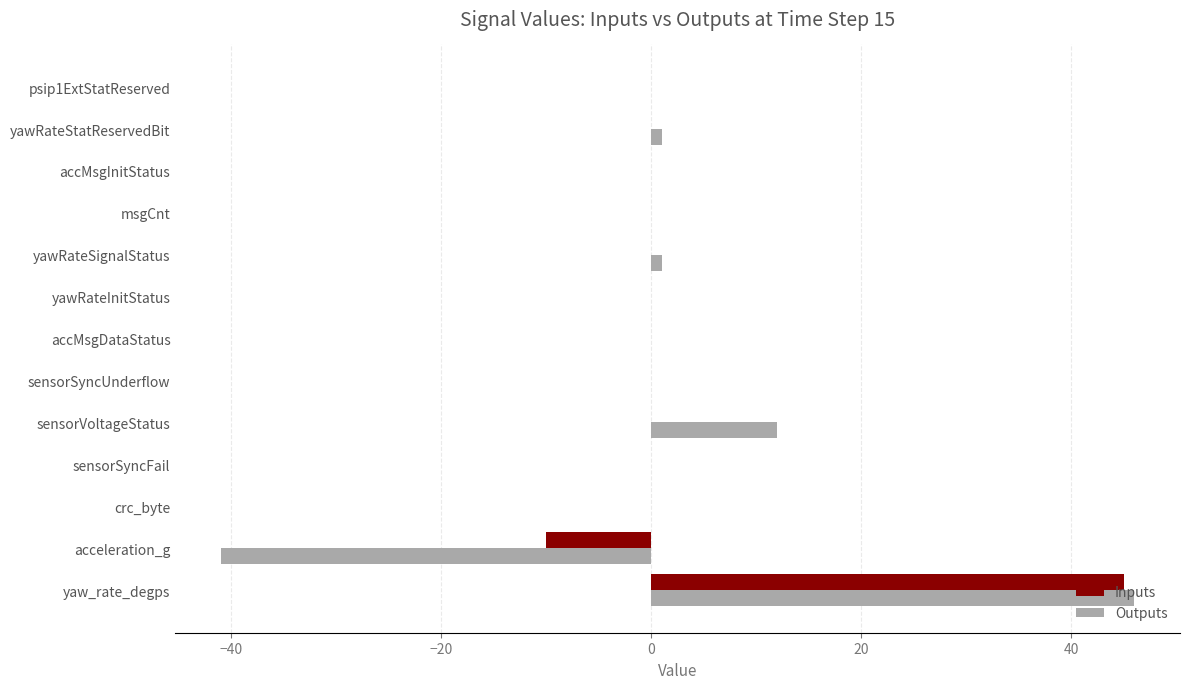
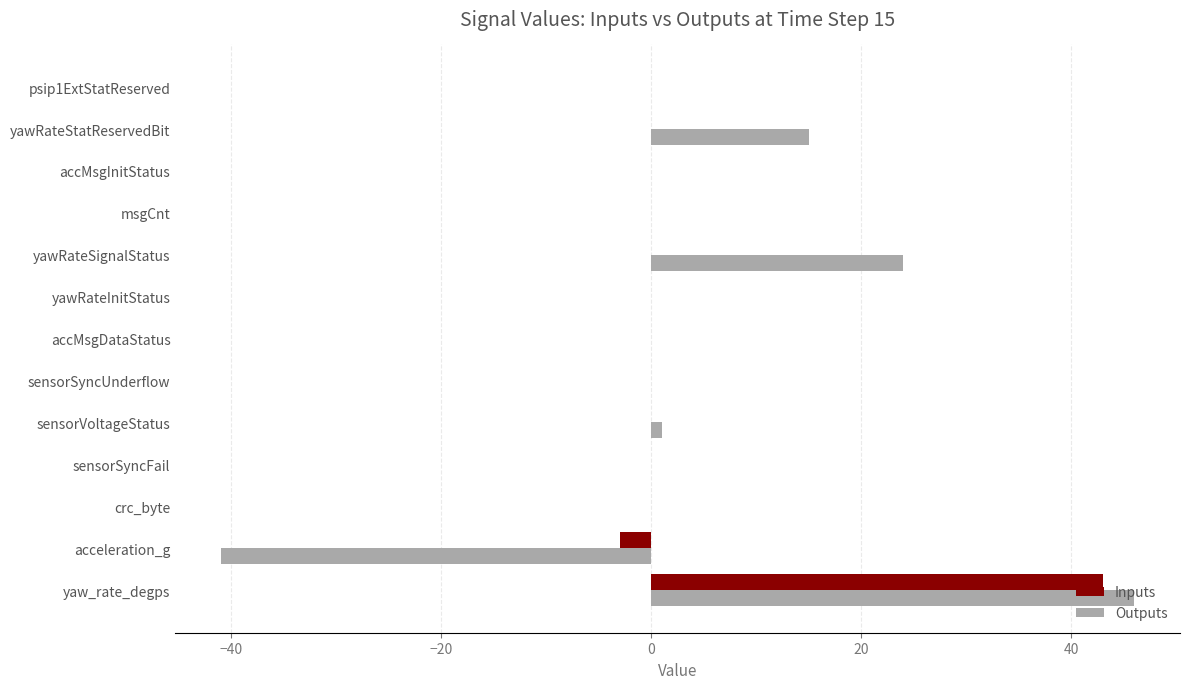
Outputs, yawRateStatReservedBit: 1 -> 15
Outputs, yawRateSignalStatus: 1 -> 24
Outputs, sensorVoltageStatus: 12 -> 1
Inputs, acceleration_g: -10 -> -3
Inputs, yaw_rate_degps: 45 -> 43
